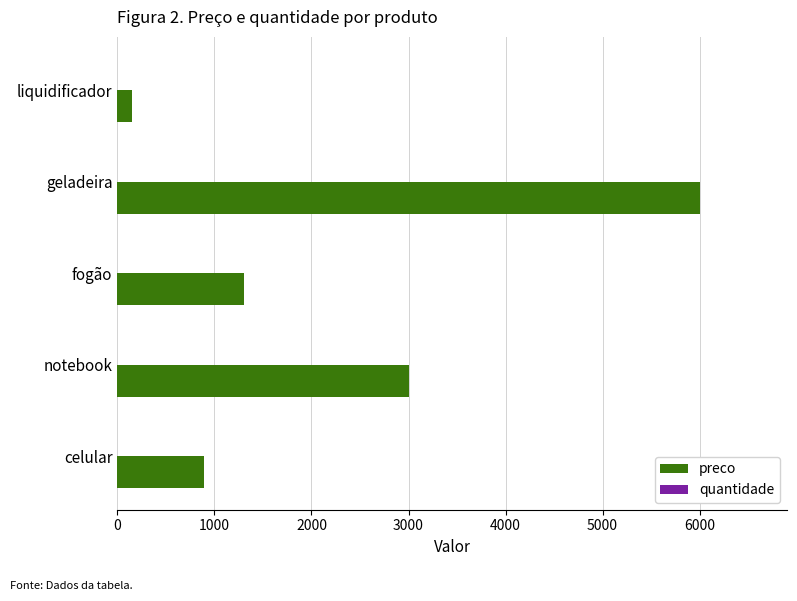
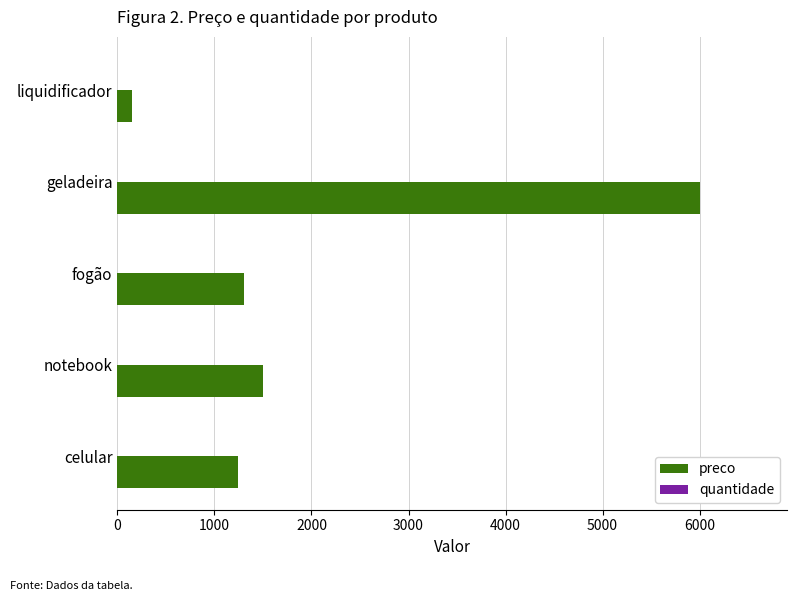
preco, notebook: 3000 -> 1500
preco, celular: 900 -> 1200
